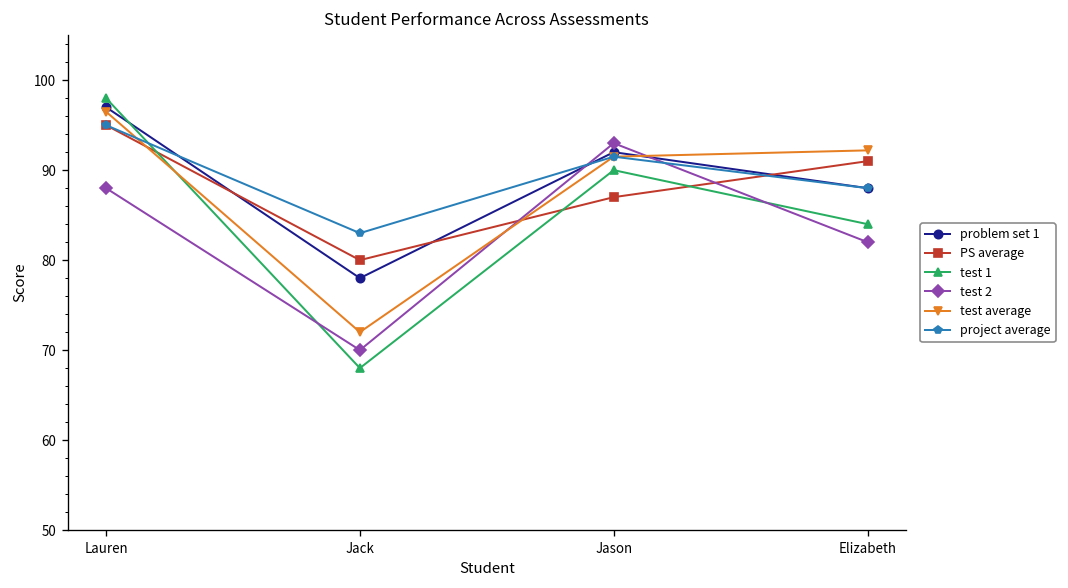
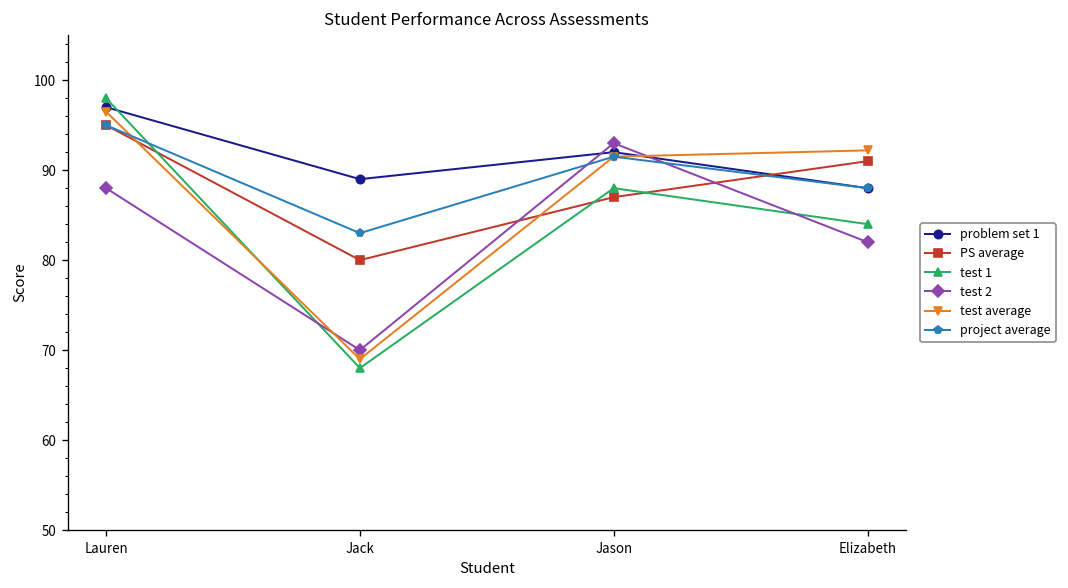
problem set 1, Jack: 78 -> 89
test average, Jack: 72 -> 69
test 1, Jason: 90 -> 88
